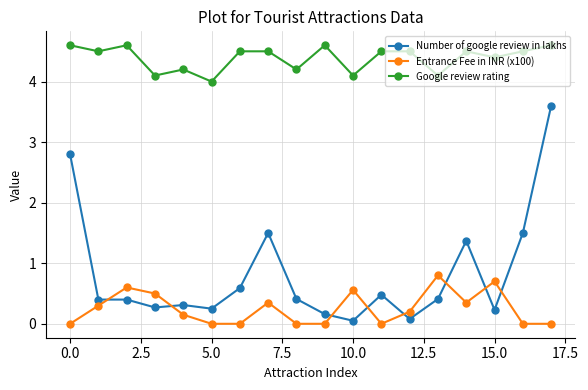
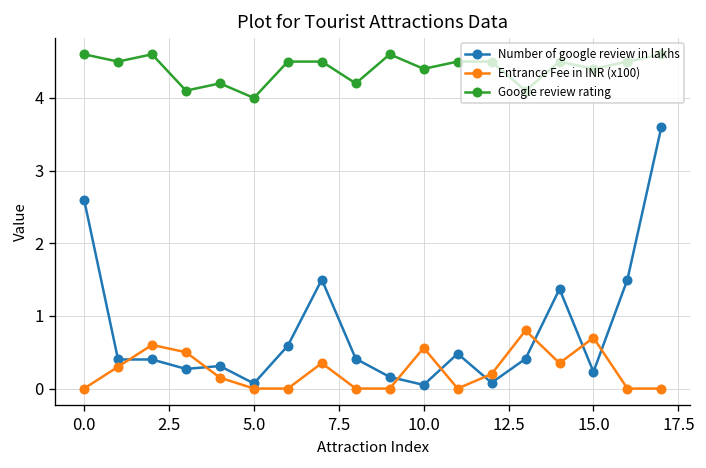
Number of google review in lakhs, 0.0: 2.8 -> 2.6
Number of google review in lakhs, 5.0: 0.3 -> 0.1
Google review rating, 10.0: 4.1 -> 4.4
